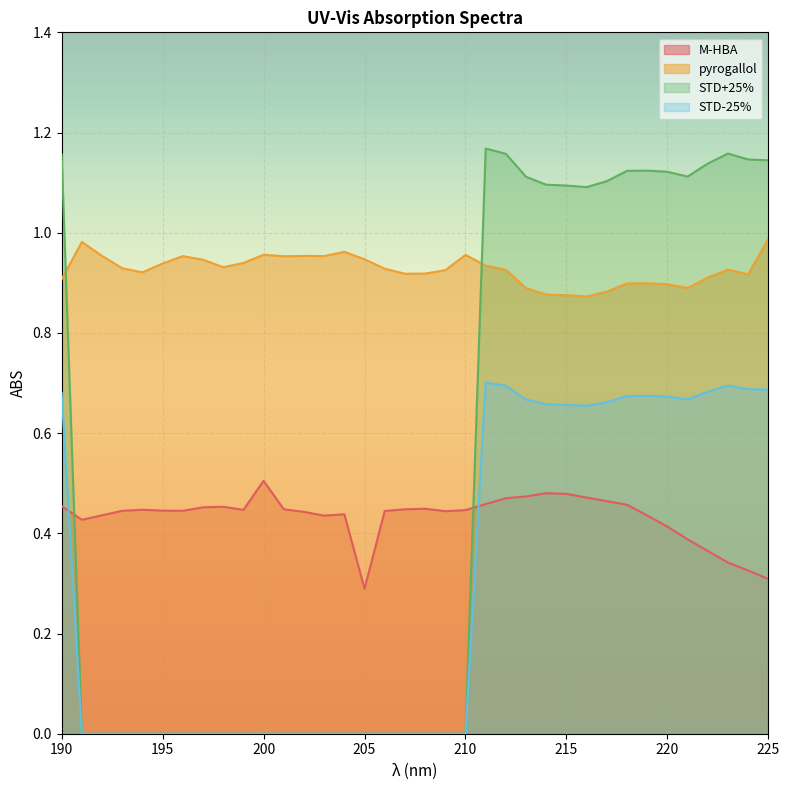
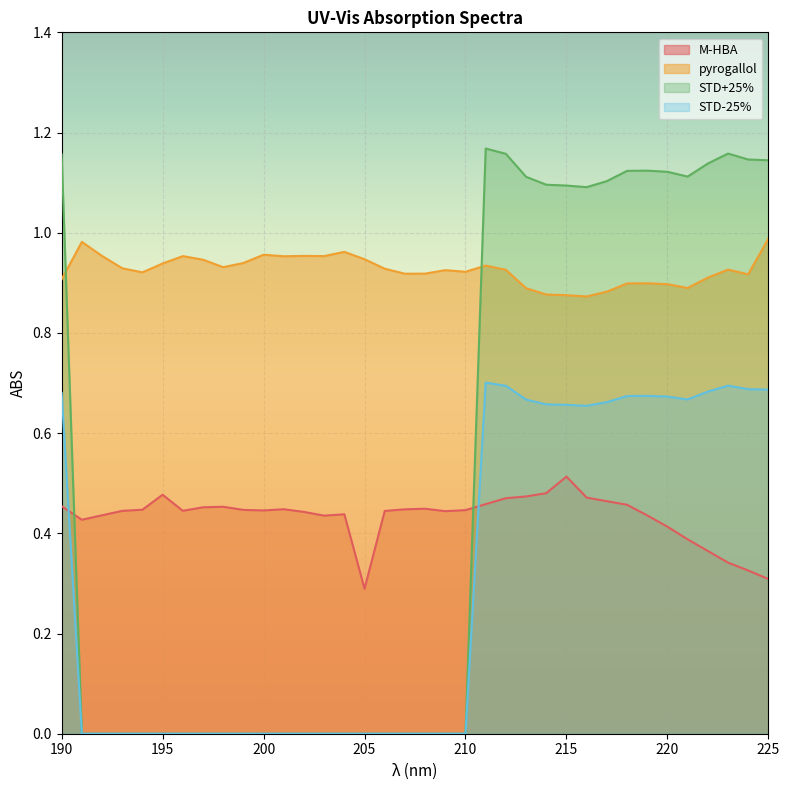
M-HBA, 195: 0.45 -> 0.48
M-HBA, 200: 0.50 -> 0.45
pyrogallol, 210: 0.96 -> 0.92
M-HBA, 215: 0.48 -> 0.51
